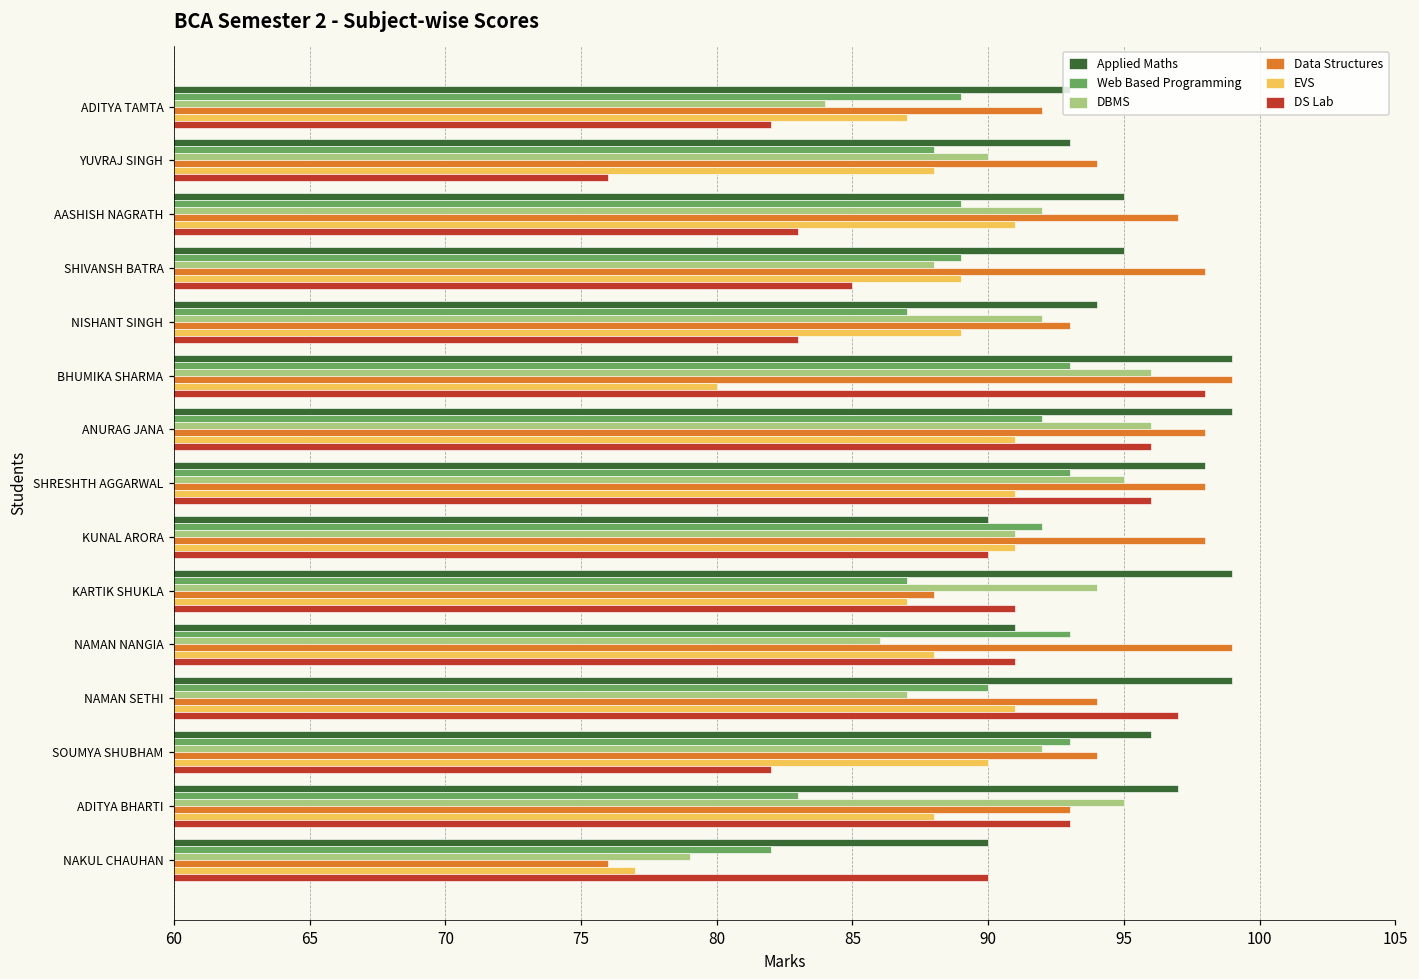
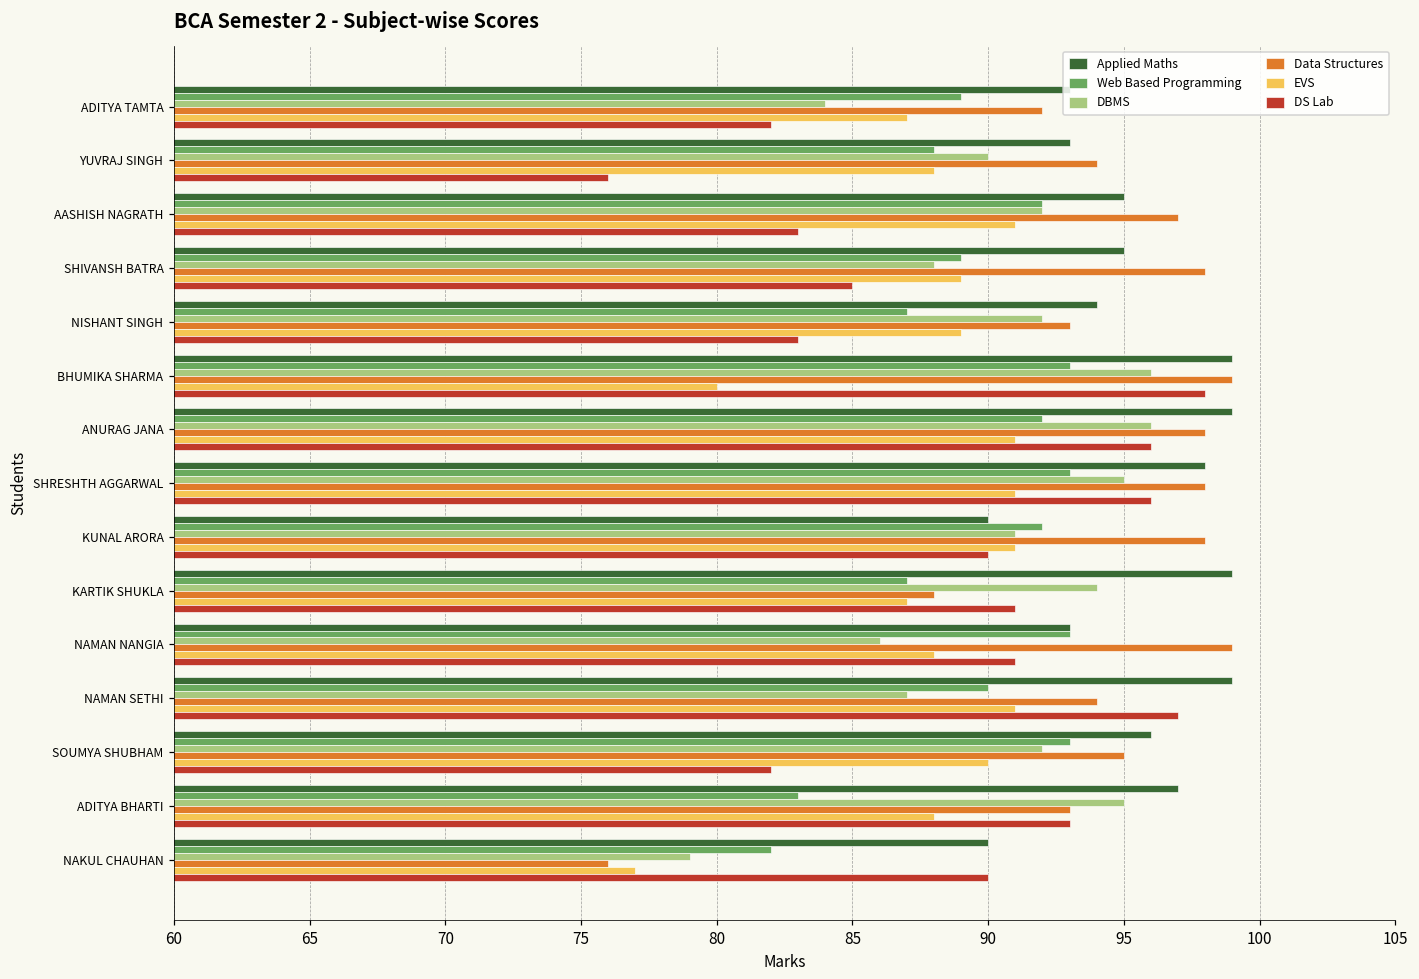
Web Based Programming, AASHISH NAGRATH: 89 -> 92
Applied Maths, NAMAN NANGIA: 91 -> 93
Data Structures, SOUMYA SHUBHAM: 94 -> 95
